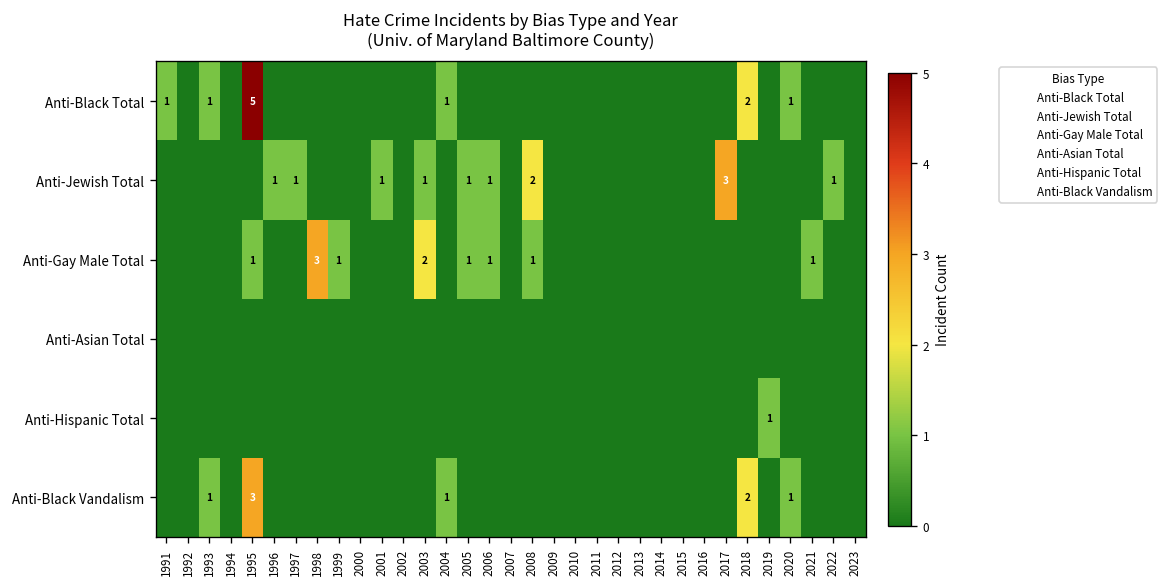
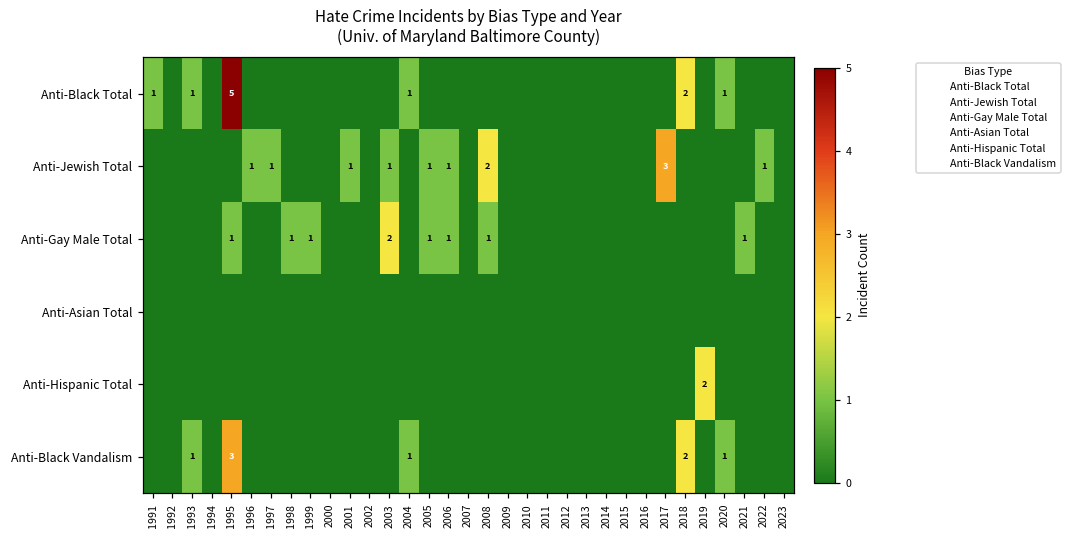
Anti-Gay Male Total, 1998: 3 -> 1
Anti-Hispanic Total, 2019: 1 -> 2
